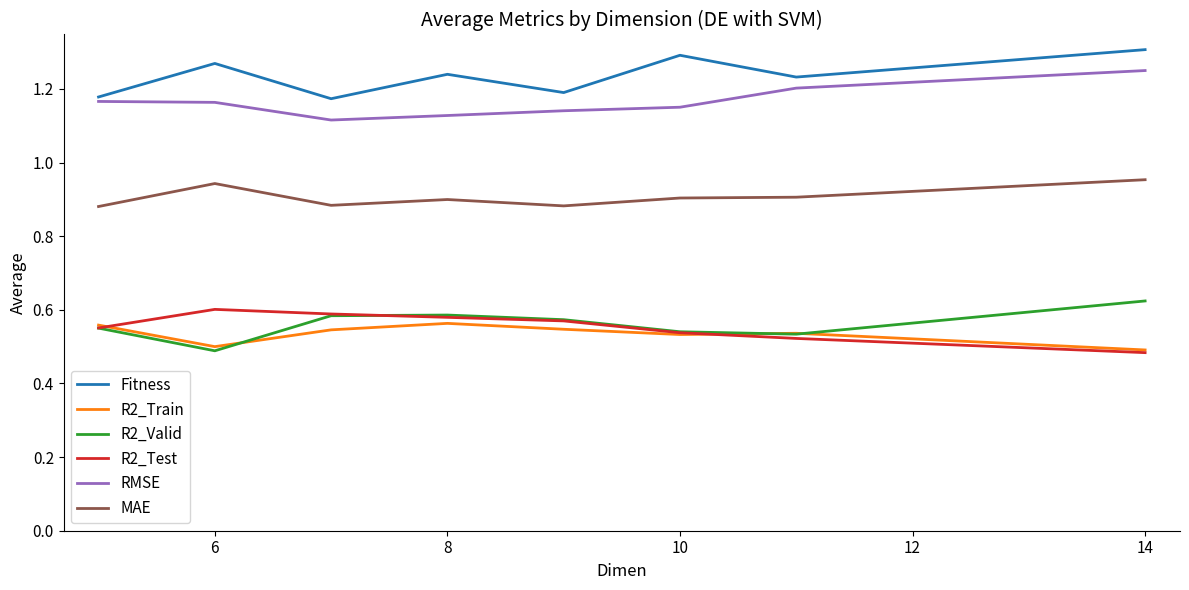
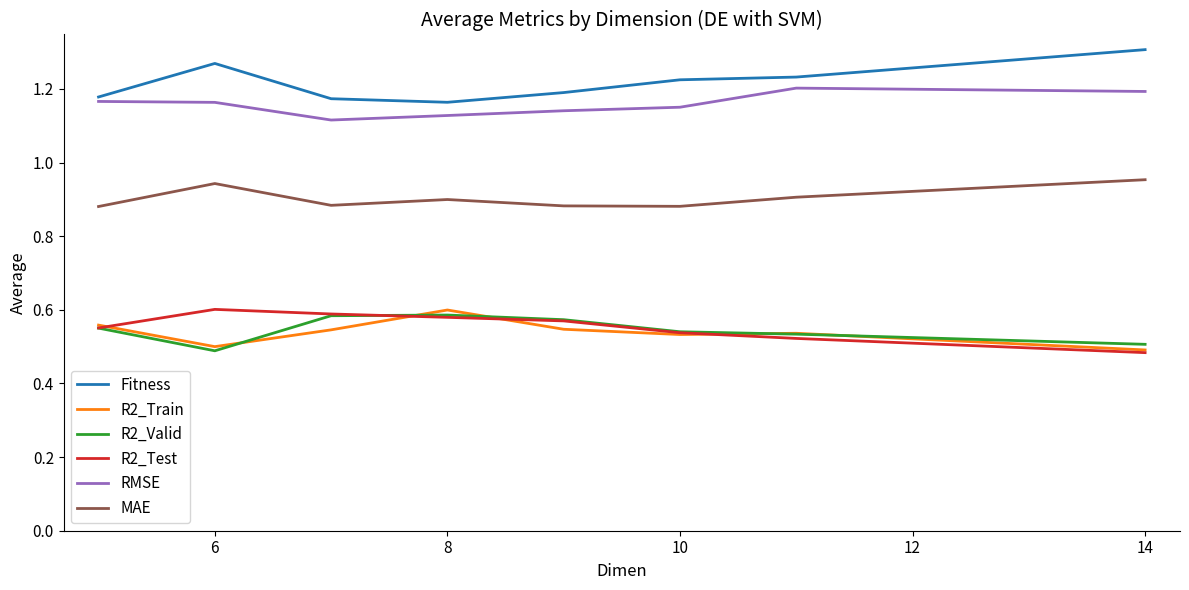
Fitness, 8: 1.24 -> 1.16
R2_Train, 8: 0.56 -> 0.60
Fitness, 10: 1.29 -> 1.22
MAE, 10: 0.90 -> 0.88
R2_Valid, 14: 0.62 -> 0.51
RMSE, 14: 1.25 -> 1.19
